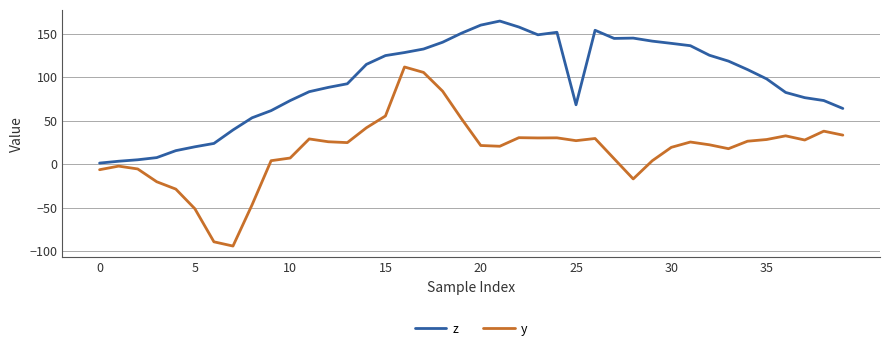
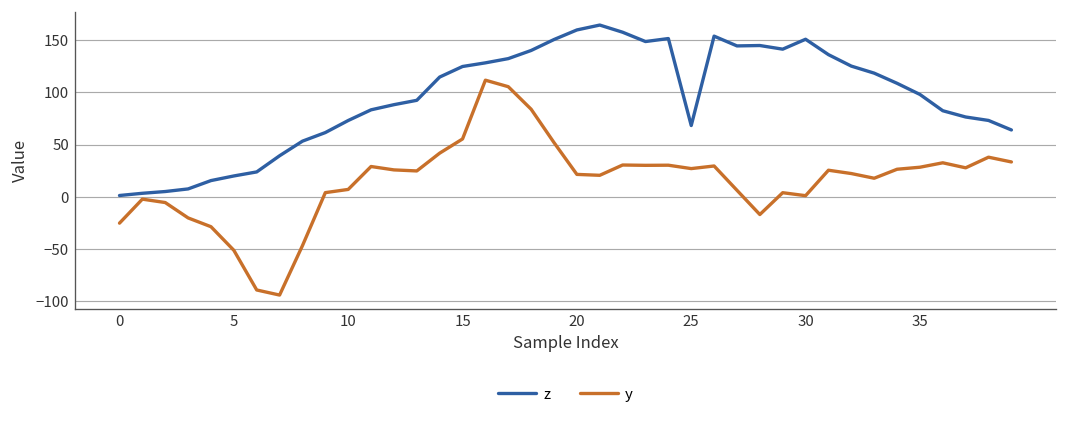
y, 0: -10 -> -30
z, 30: 140 -> 150
y, 30: 20 -> 0
